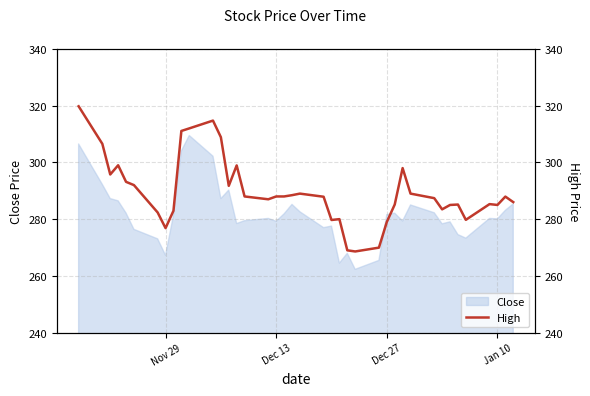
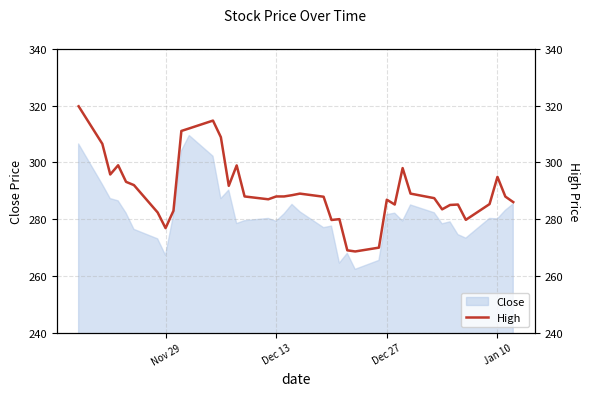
High, Dec 27: 279 -> 287
High, Jan 10: 285 -> 295
